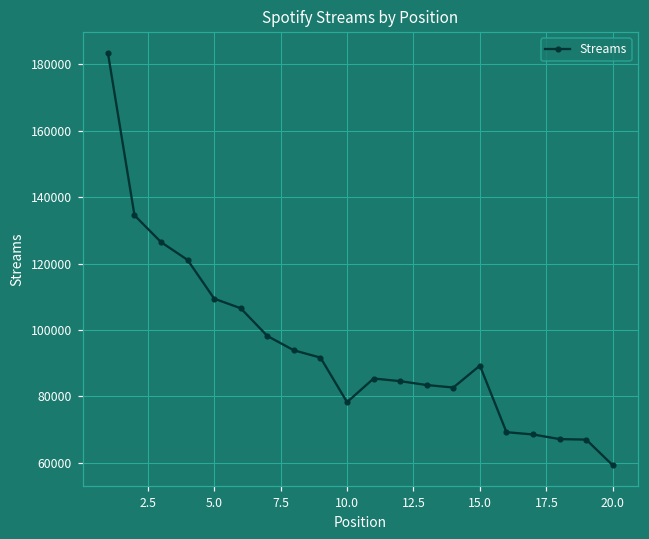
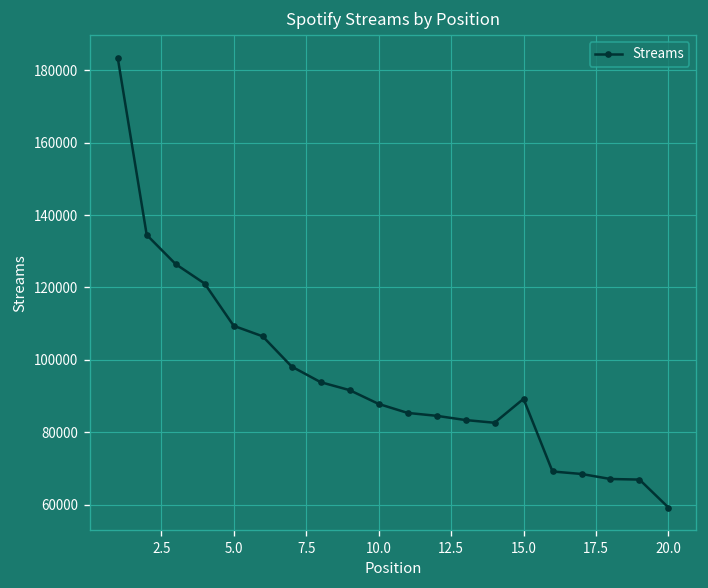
10.0: 78000 -> 88000
